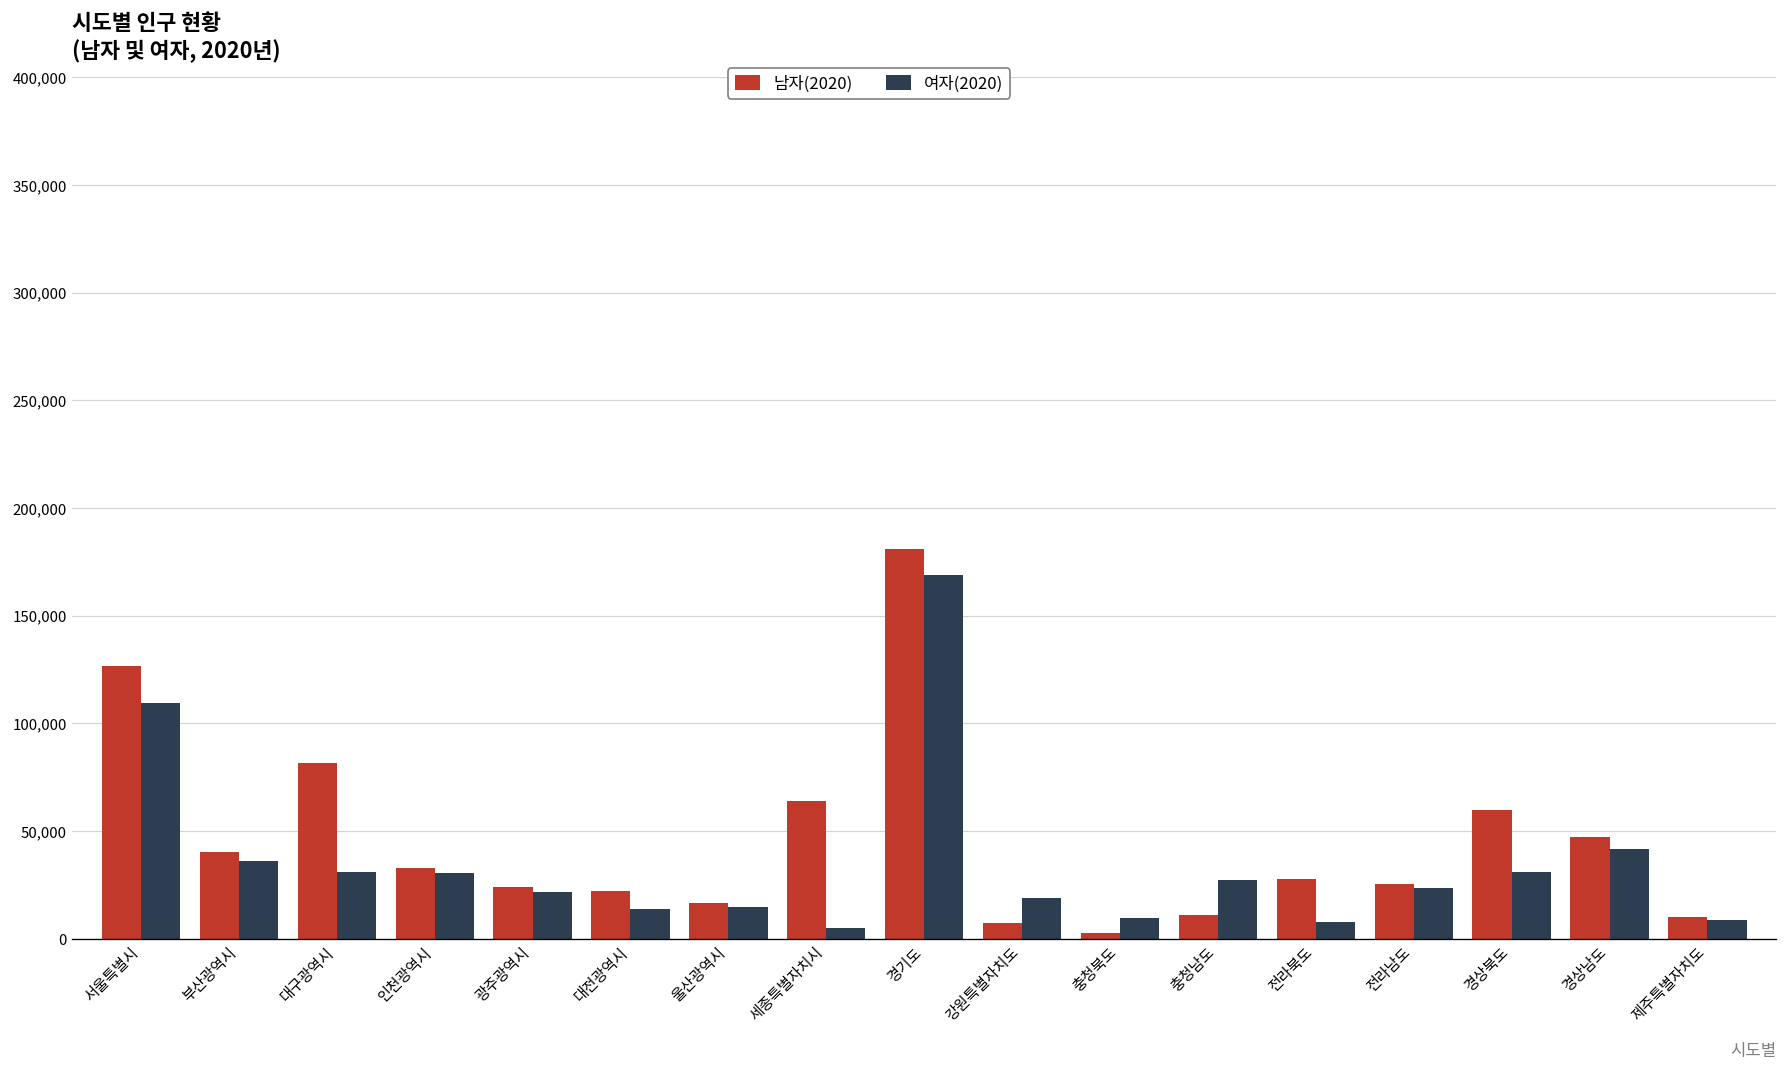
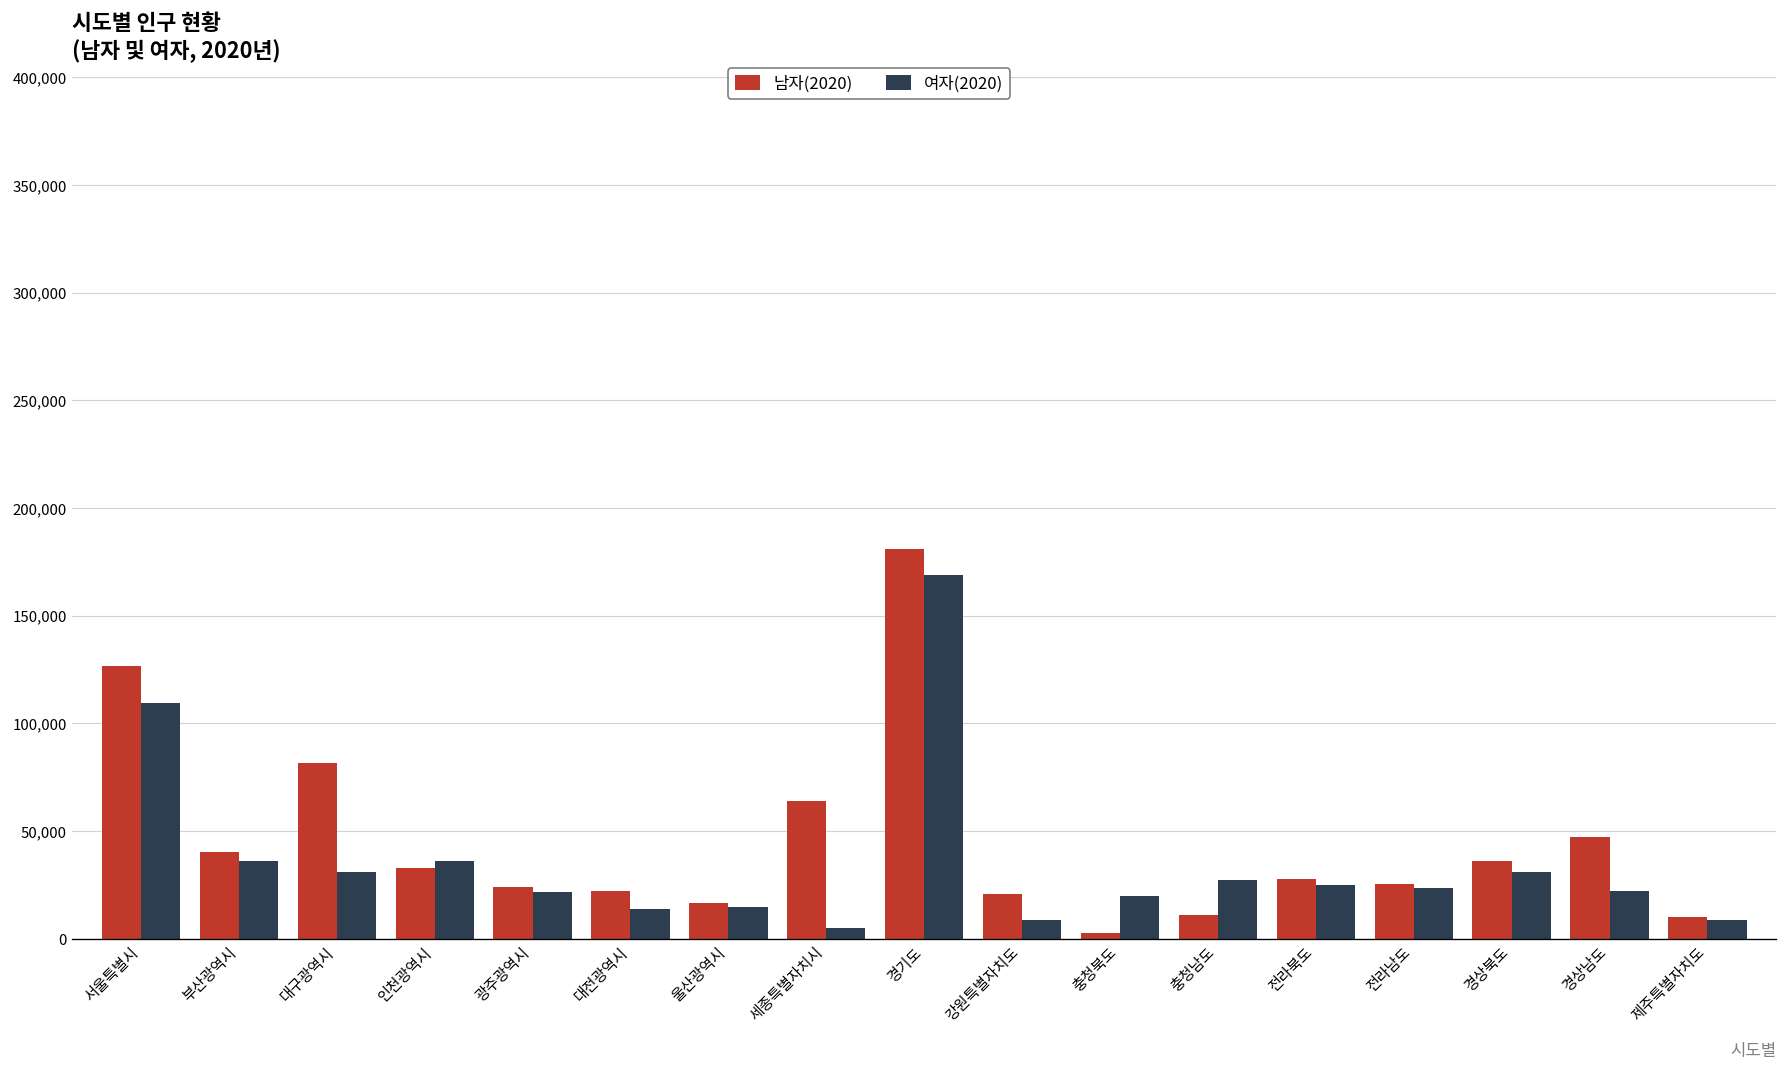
여자(2020), 인천광역시: 31,000 -> 36,000
남자(2020), 강원특별자치도: 7,000 -> 21,000
여자(2020), 강원특별자치도: 19,000 -> 9,000
여자(2020), 충청북도: 10,000 -> 20,000
여자(2020), 전라북도: 8,000 -> 25,000
남자(2020), 경상북도: 60,000 -> 36,000
여자(2020), 경상남도: 42,000 -> 22,000
